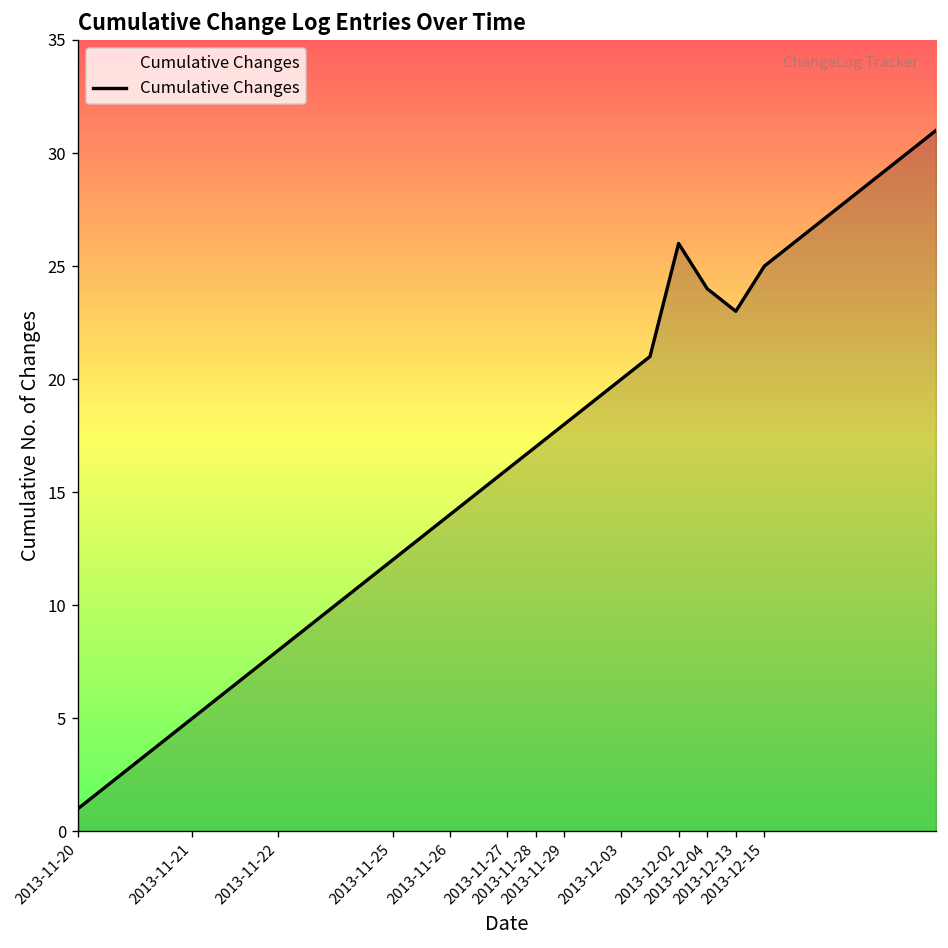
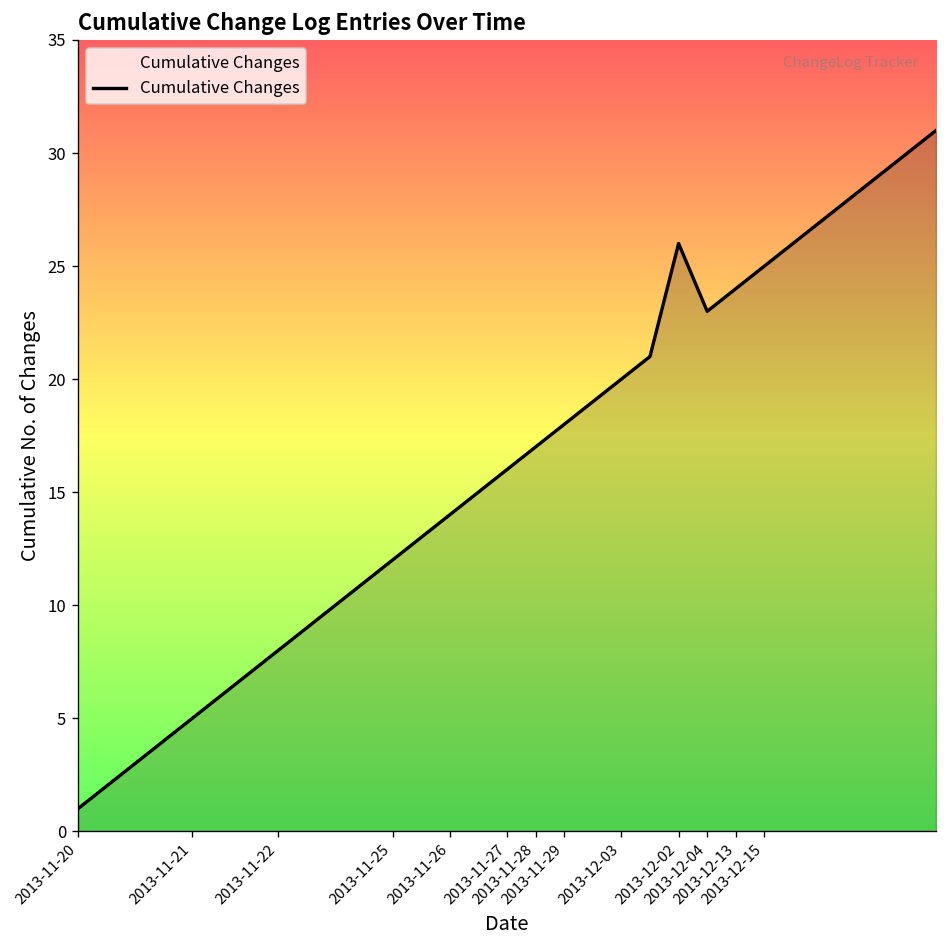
2013-12-04: 24 -> 23
2013-12-13: 23 -> 24
